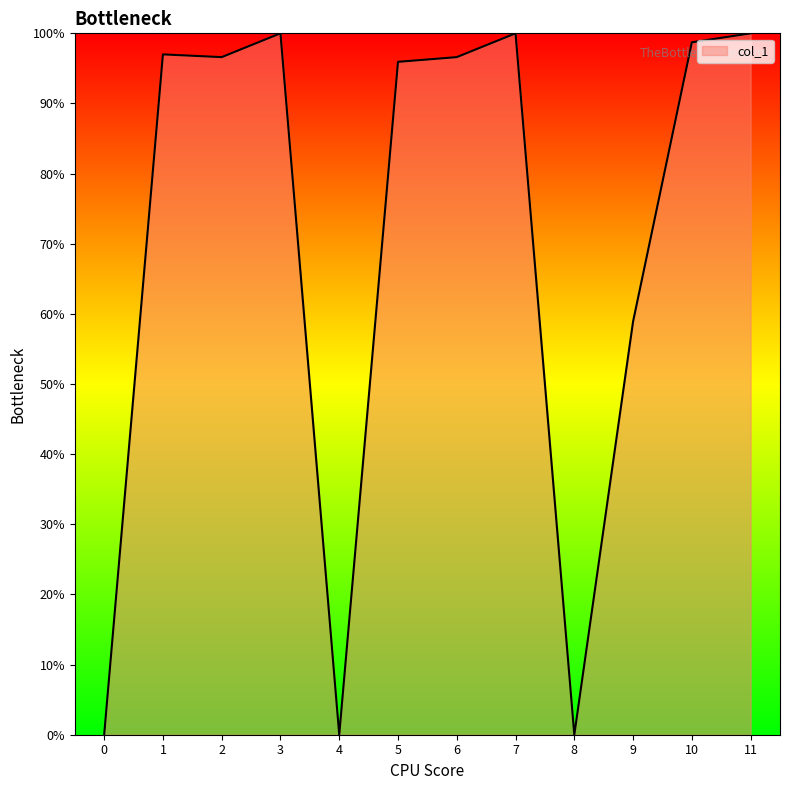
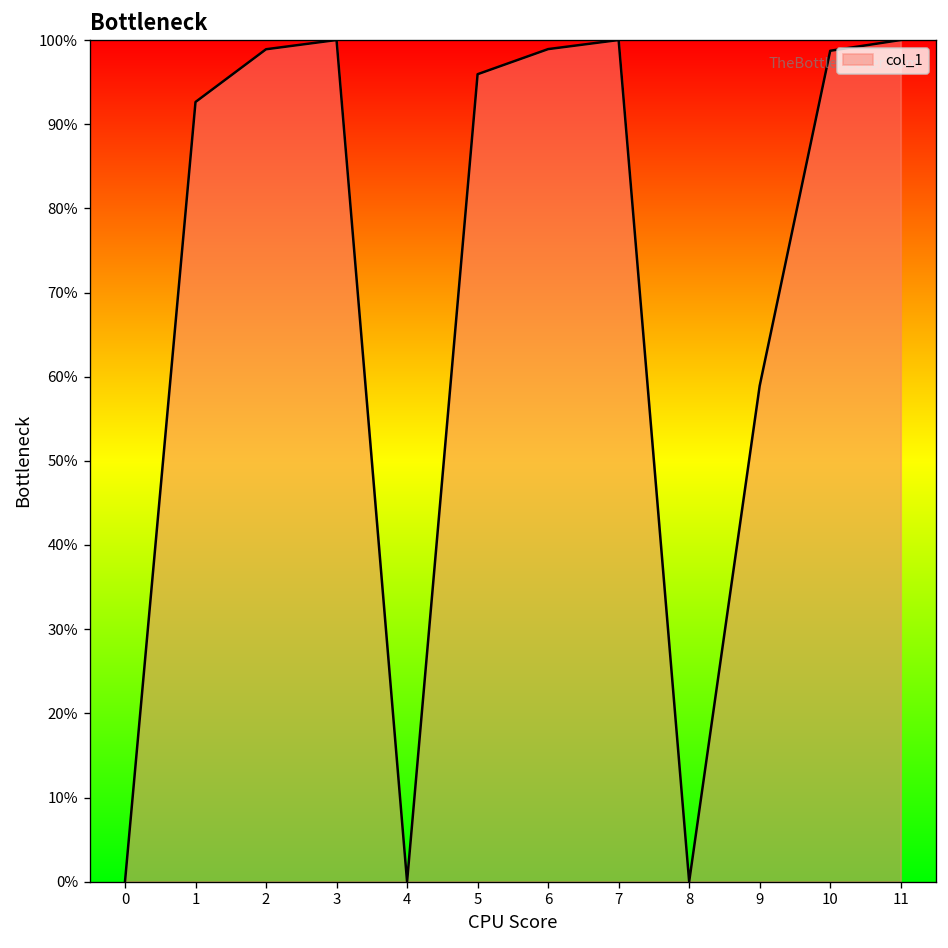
1: 97% -> 93%
2: 97% -> 99%
6: 97% -> 99%
